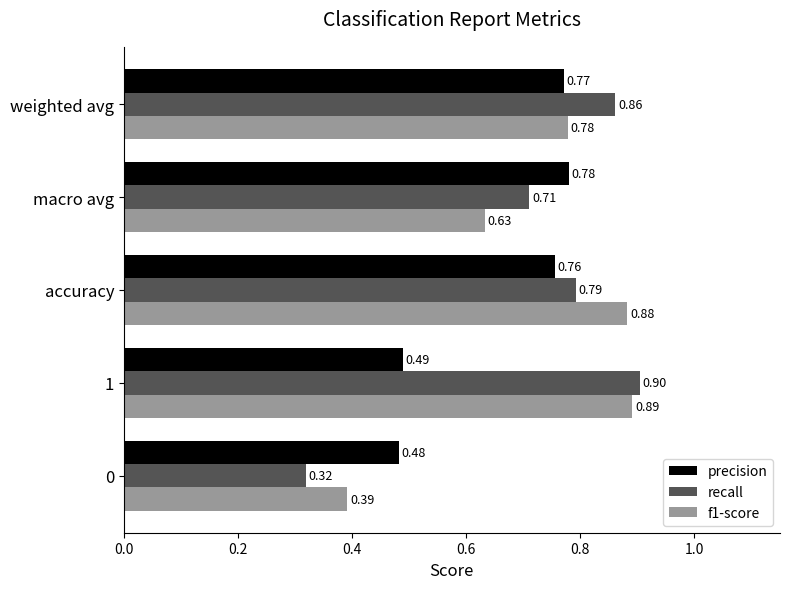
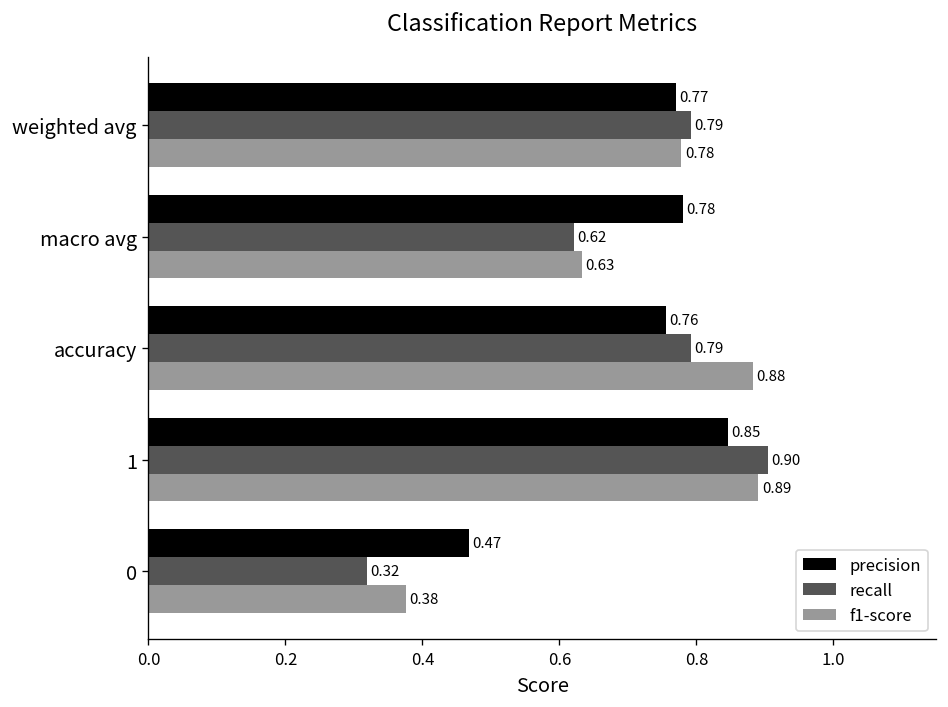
recall, weighted avg: 0.86 -> 0.79
recall, macro avg: 0.71 -> 0.62
precision, 1: 0.49 -> 0.85
precision, 0: 0.48 -> 0.47
f1-score, 0: 0.39 -> 0.38
